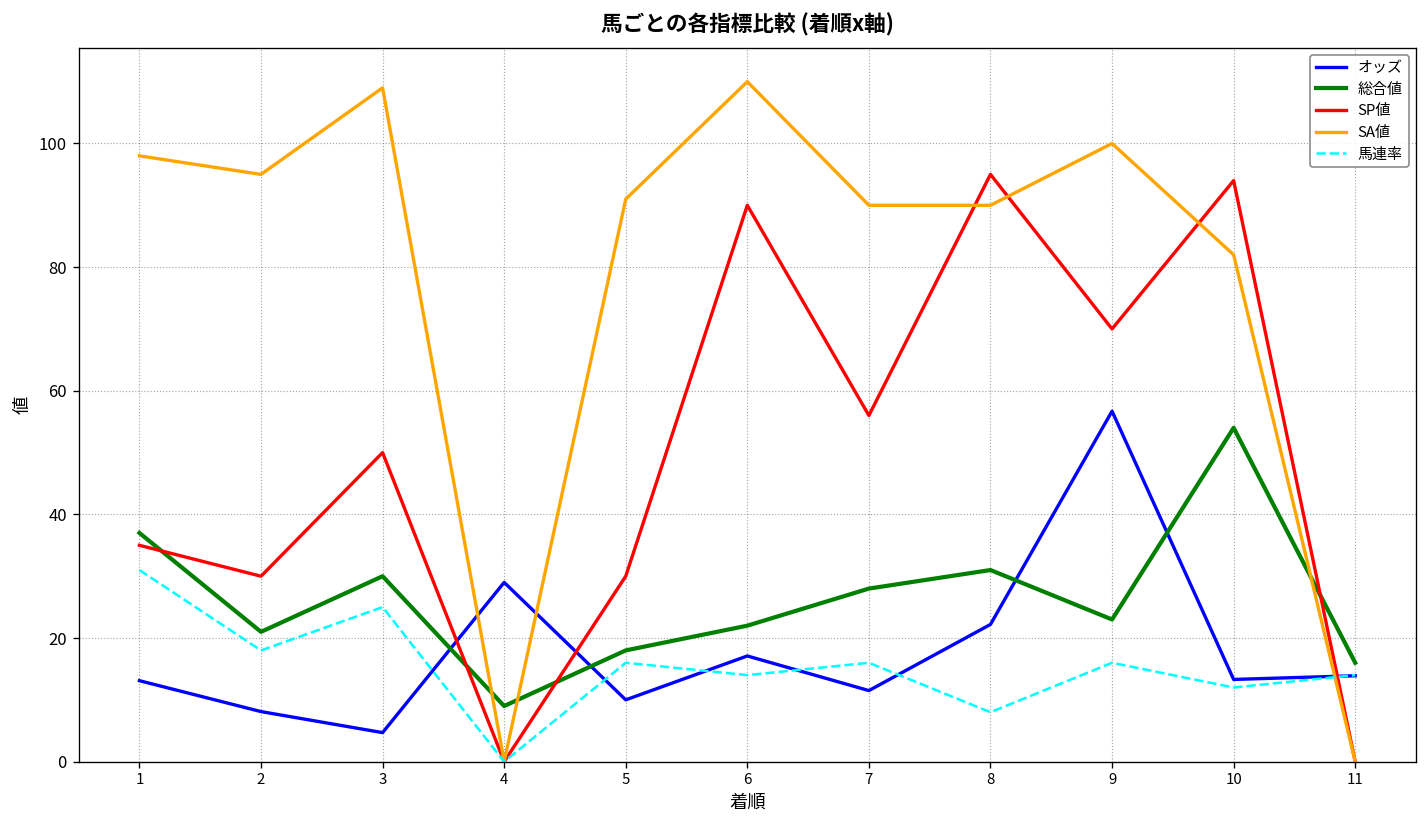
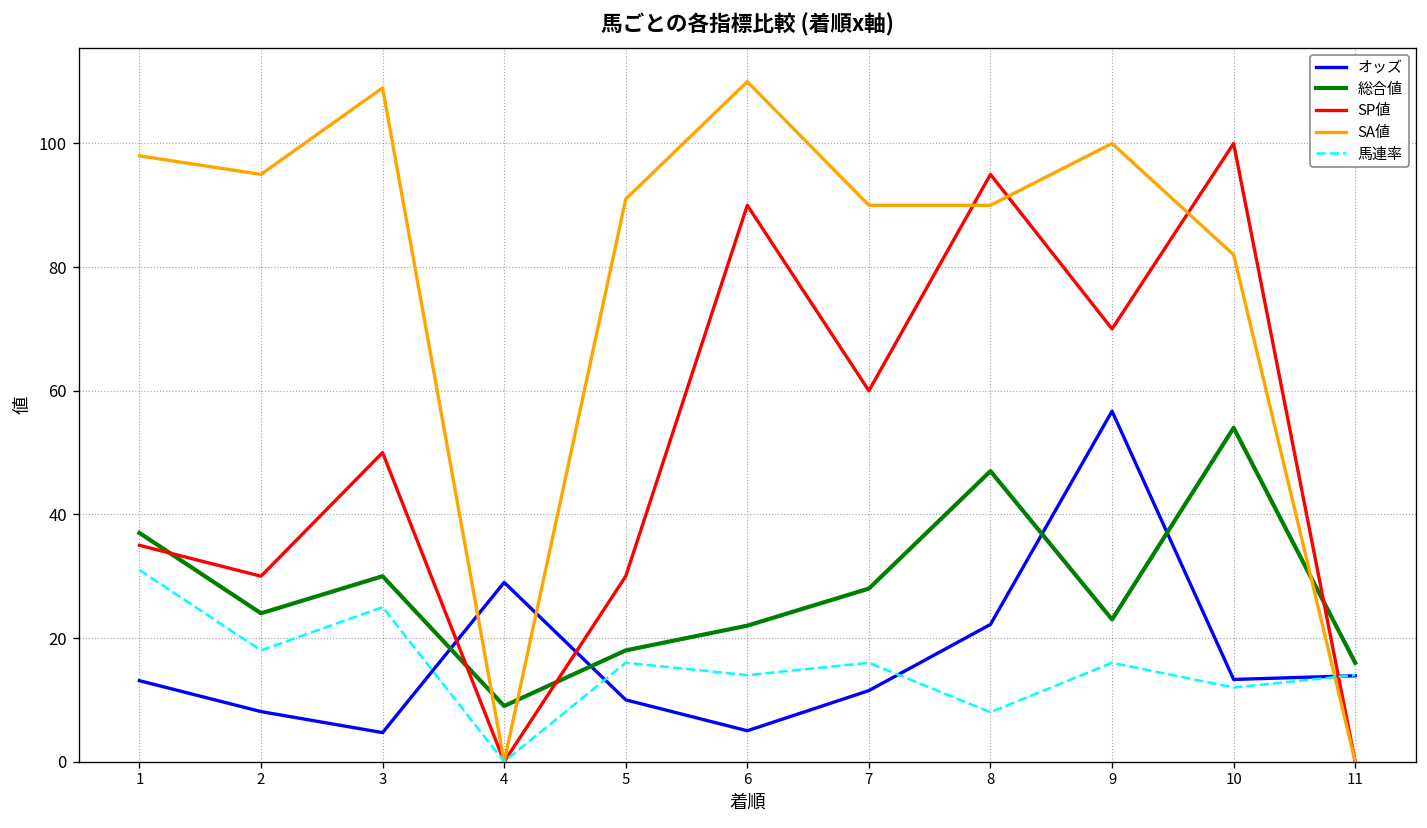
総合値, 2: 21 -> 24
オッズ, 6: 17 -> 5
SP値, 7: 56 -> 60
総合値, 8: 31 -> 47
SP値, 10: 94 -> 100
